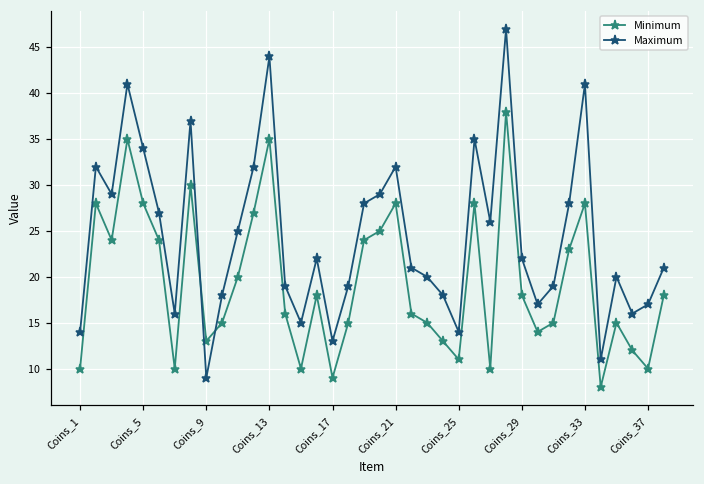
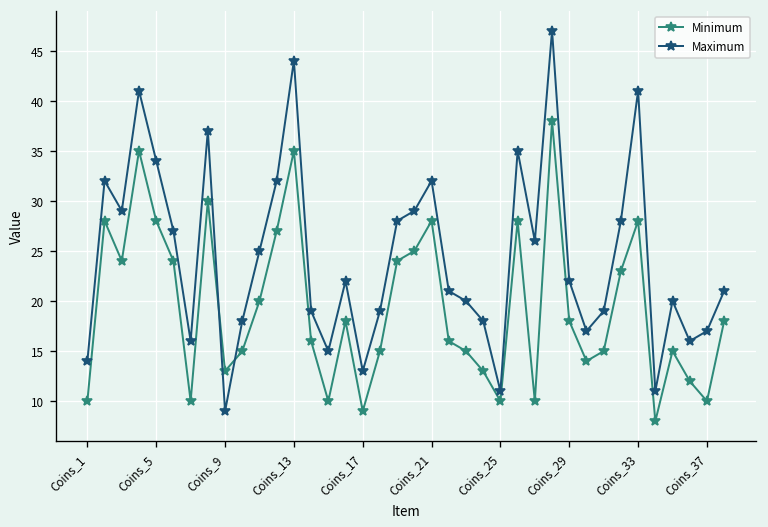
Minimum, Coins_25: 11 -> 10
Maximum, Coins_25: 14 -> 11
